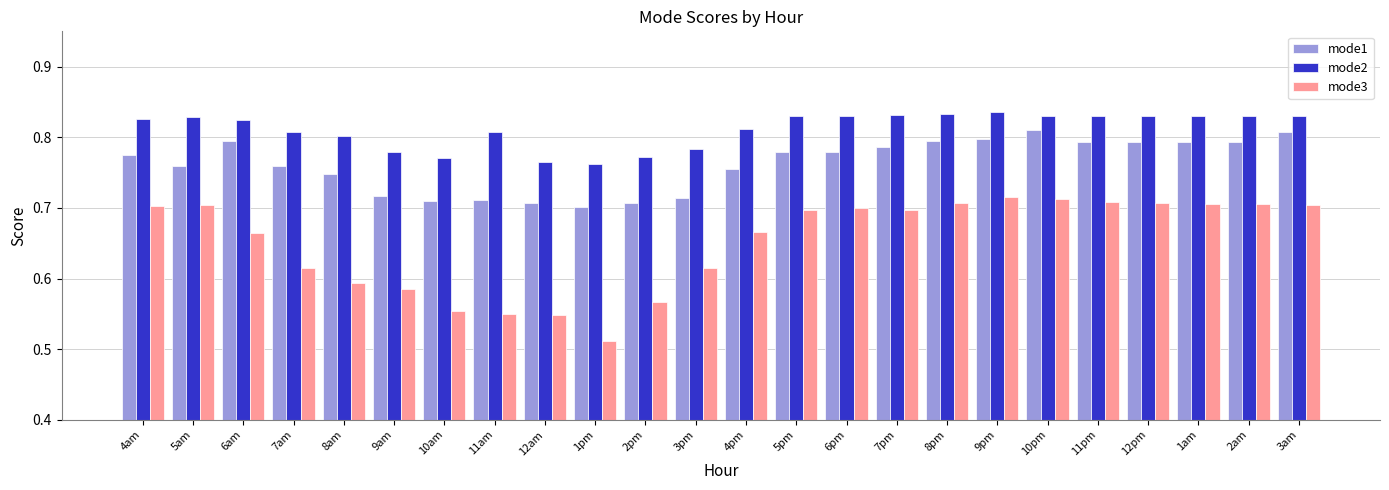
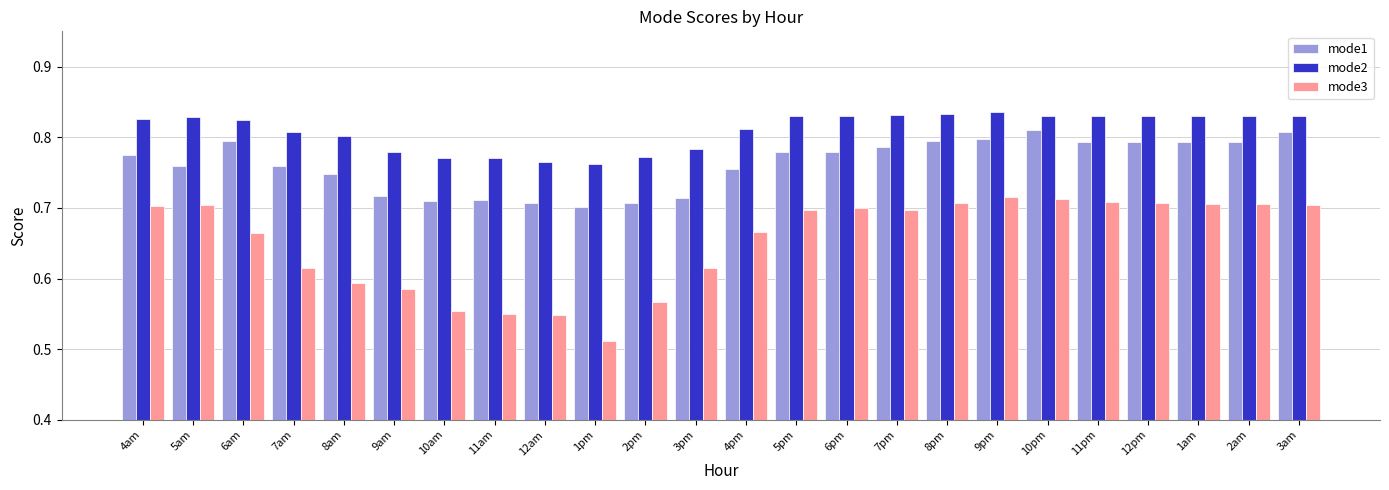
mode2, 11am: 0.81 -> 0.77
